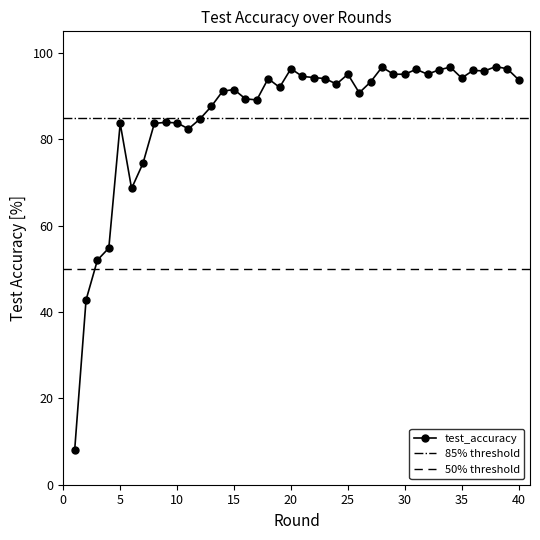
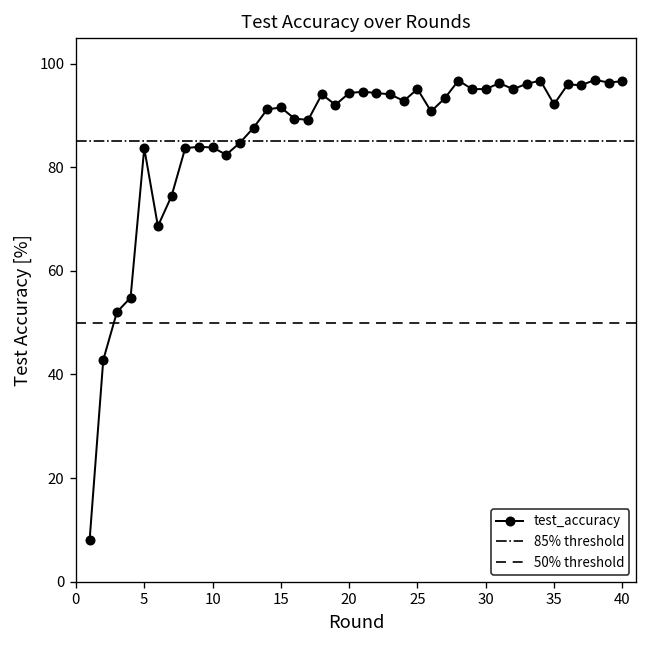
20: 96 -> 94
35: 94 -> 92
40: 94 -> 97
